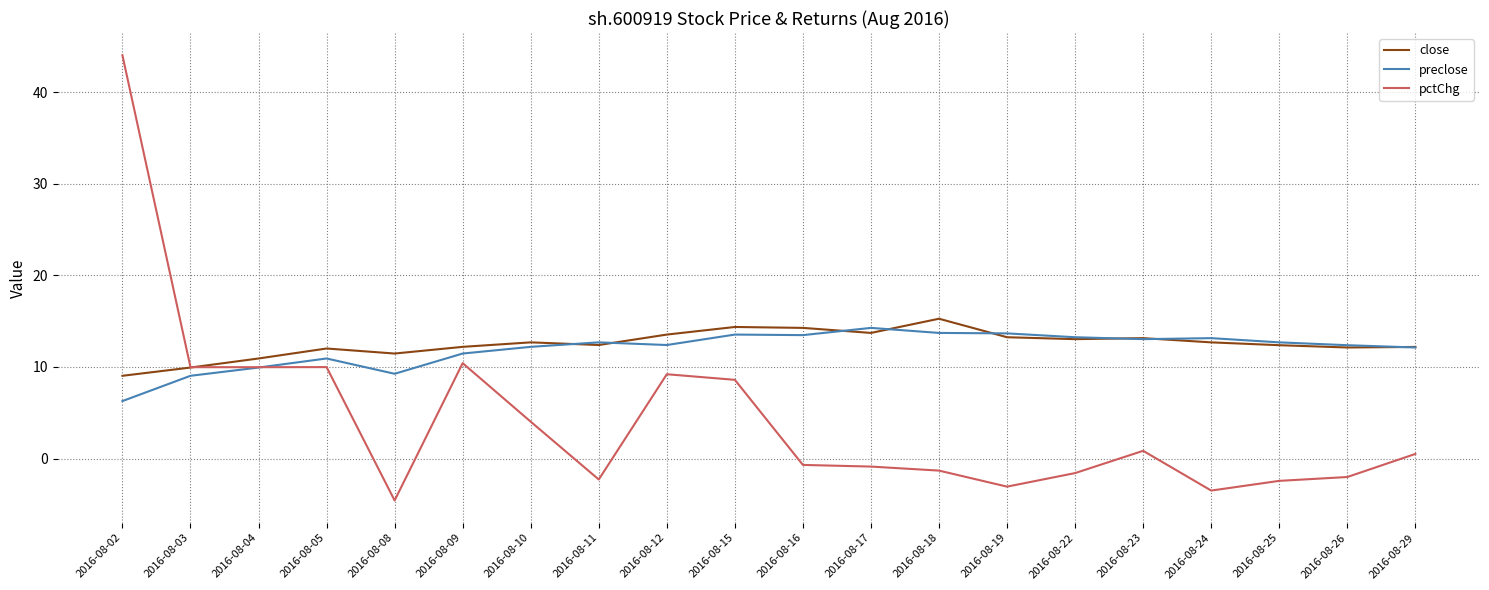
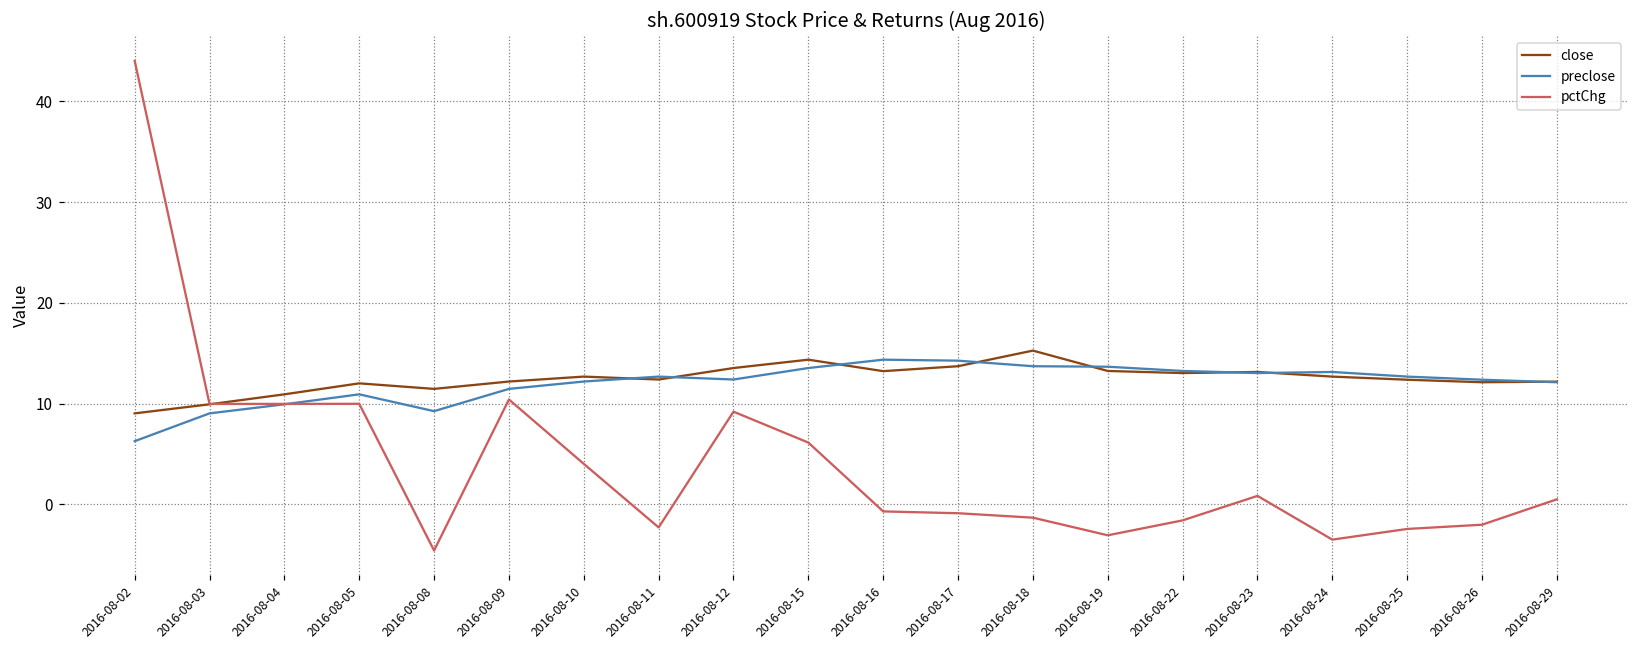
pctChg, 2016-08-15: 9 -> 6
close, 2016-08-16: 14 -> 13
preclose, 2016-08-16: 13 -> 14
